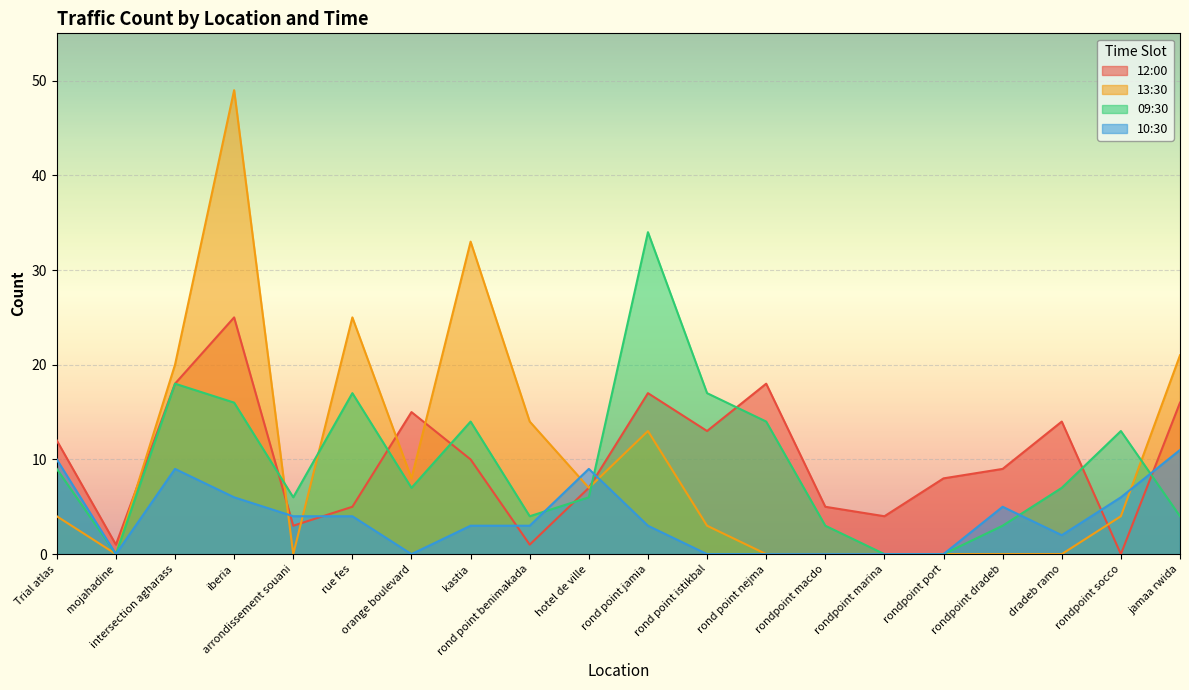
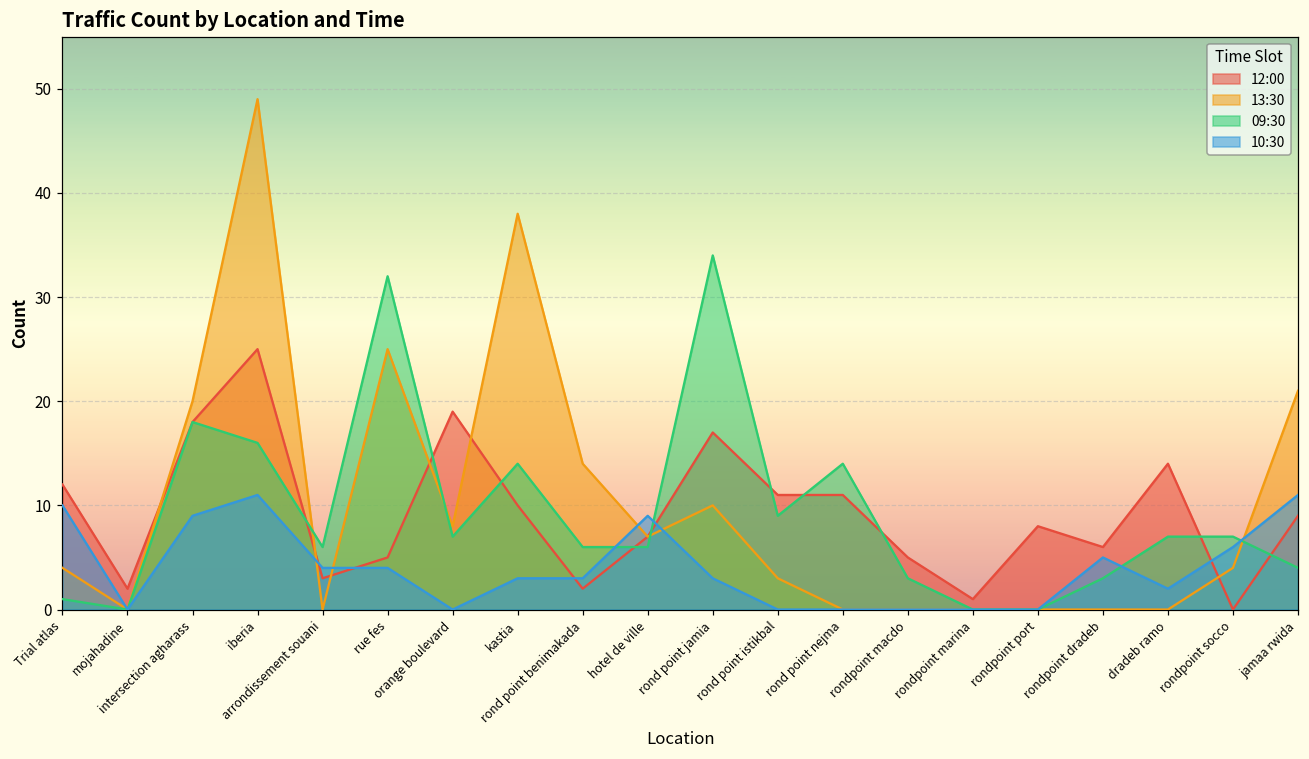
09:30, Trial atlas: 9 -> 1
12:00, mojahadine: 1 -> 2
10:30, iberia: 6 -> 11
09:30, rue fes: 17 -> 32
12:00, orange boulevard: 15 -> 19
13:30, kastia: 33 -> 38
12:00, rond point benimakada: 1 -> 2
09:30, rond point benimakada: 4 -> 6
13:30, rond point jamia: 13 -> 10
12:00, rond point istikbal: 13 -> 11
09:30, rond point istikbal: 17 -> 9
12:00, rond point nejma: 18 -> 11
12:00, rondpoint marina: 4 -> 1
12:00, rondpoint dradeb: 9 -> 6
09:30, rondpoint socco: 13 -> 7
12:00, jamaa rwida: 16 -> 9
